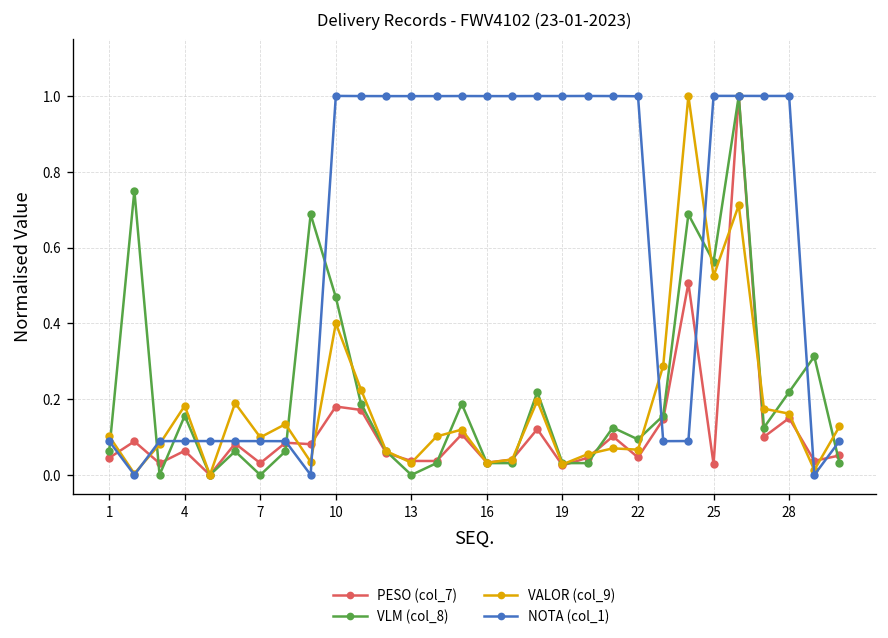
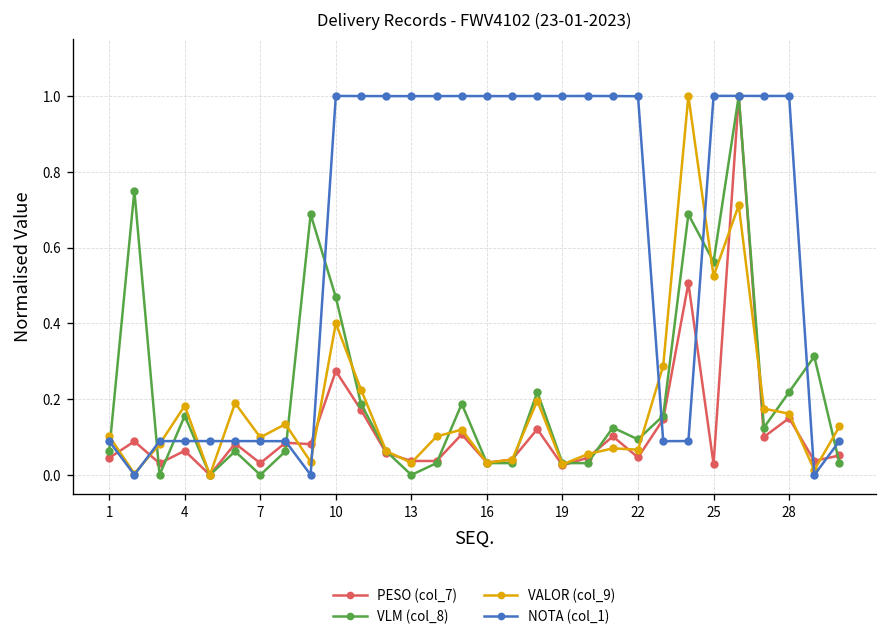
PESO (col_7), 10: 0.18 -> 0.27
